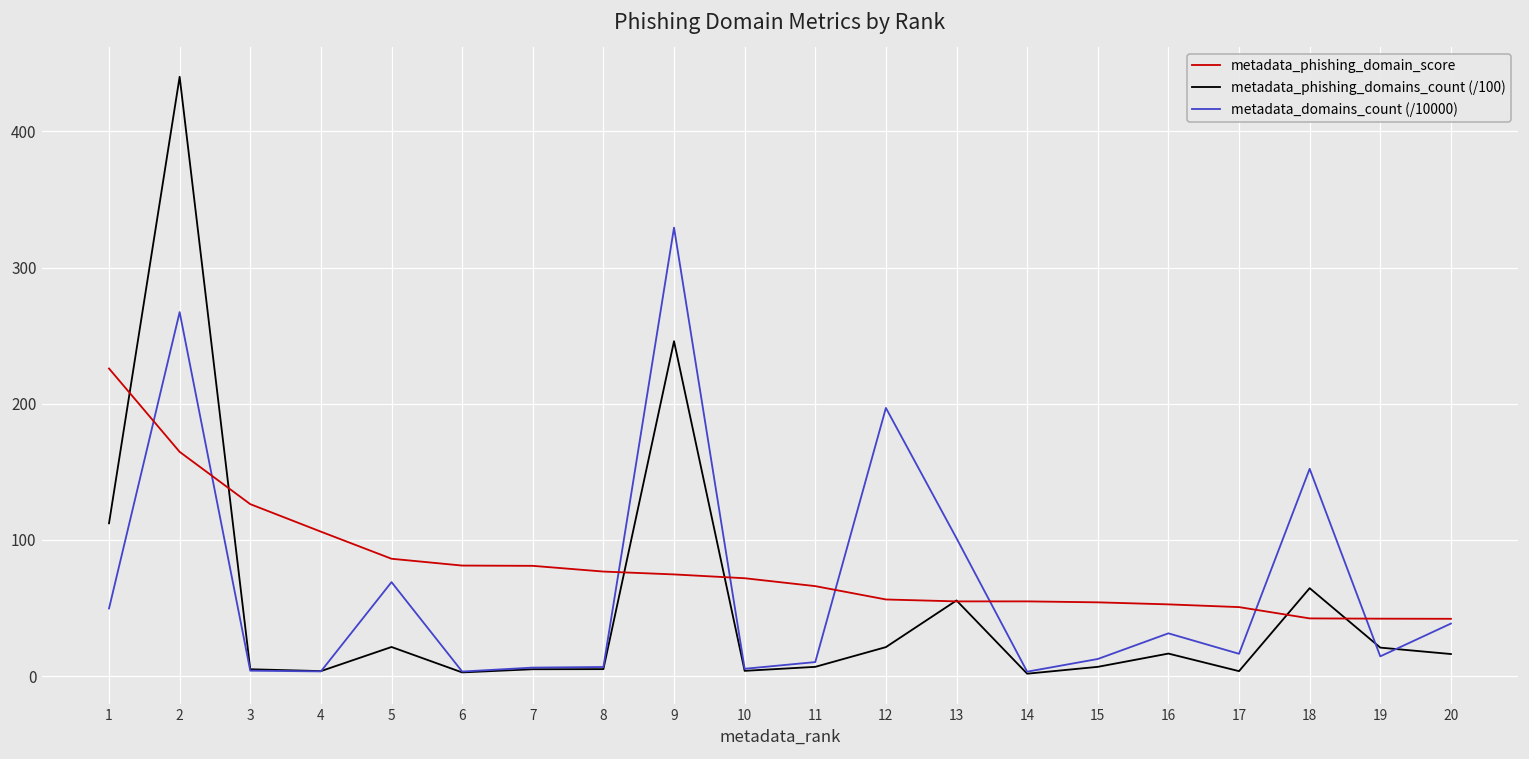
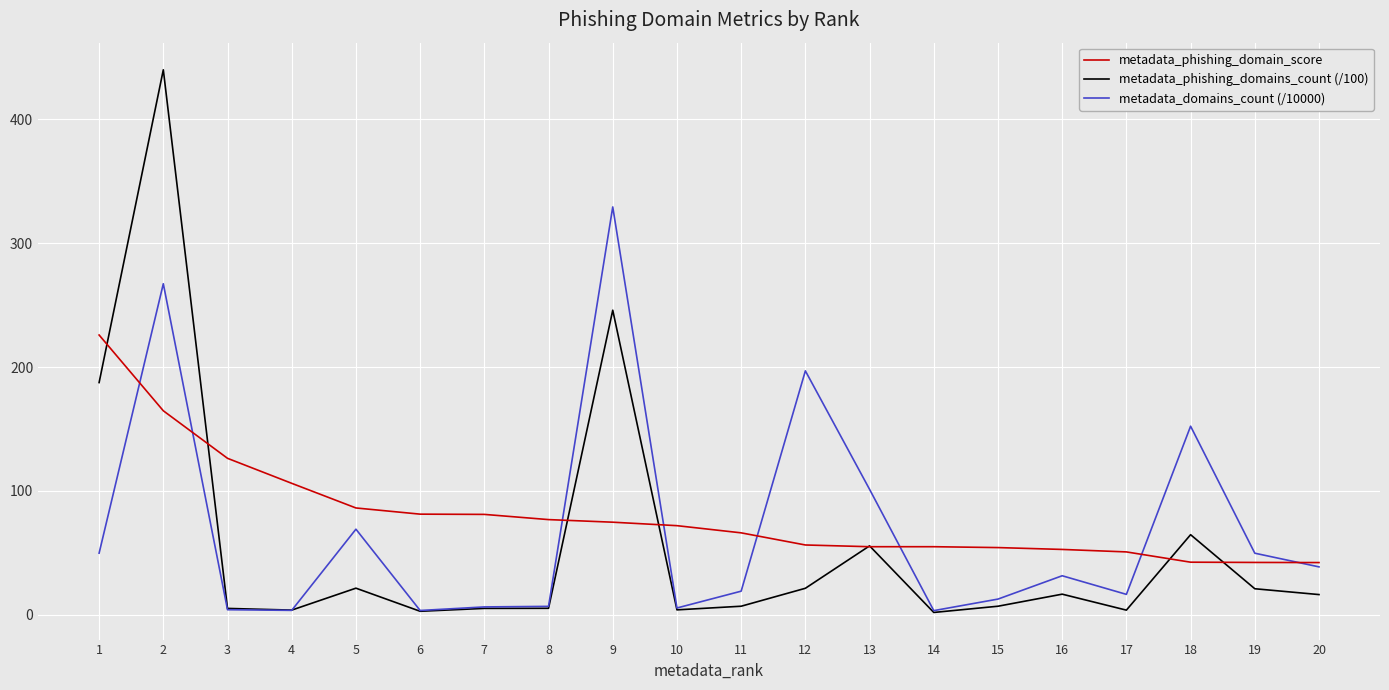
metadata_phishing_domains_count (/100), 1: 112 -> 187
metadata_domains_count (/10000), 11: 10 -> 19
metadata_domains_count (/10000), 19: 15 -> 50
